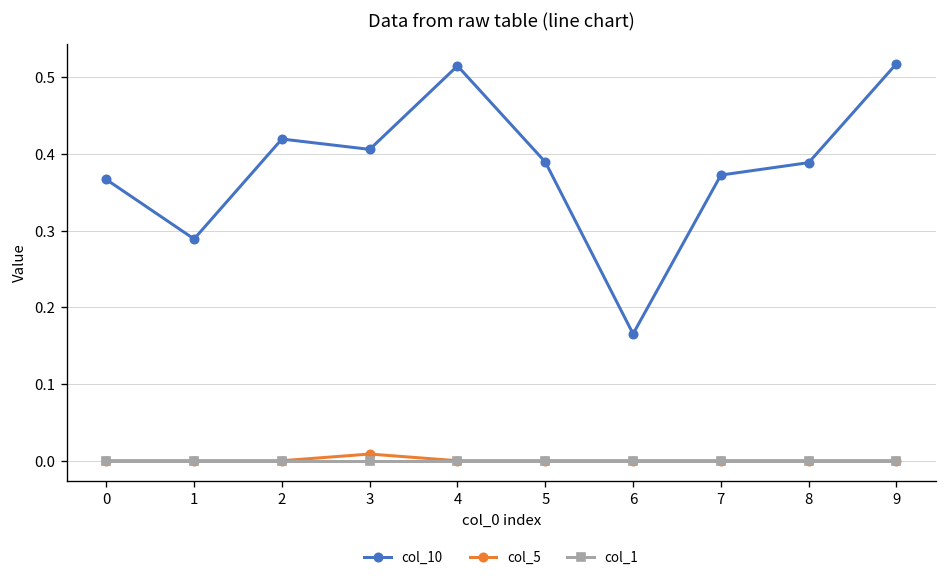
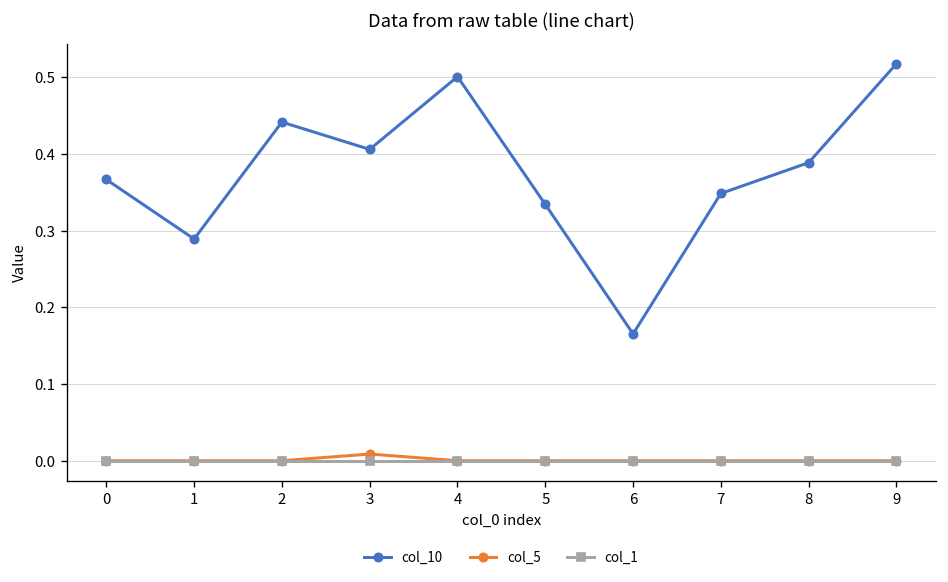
col_10, 2: 0.42 -> 0.44
col_10, 4: 0.51 -> 0.50
col_10, 5: 0.39 -> 0.33
col_10, 7: 0.37 -> 0.35
